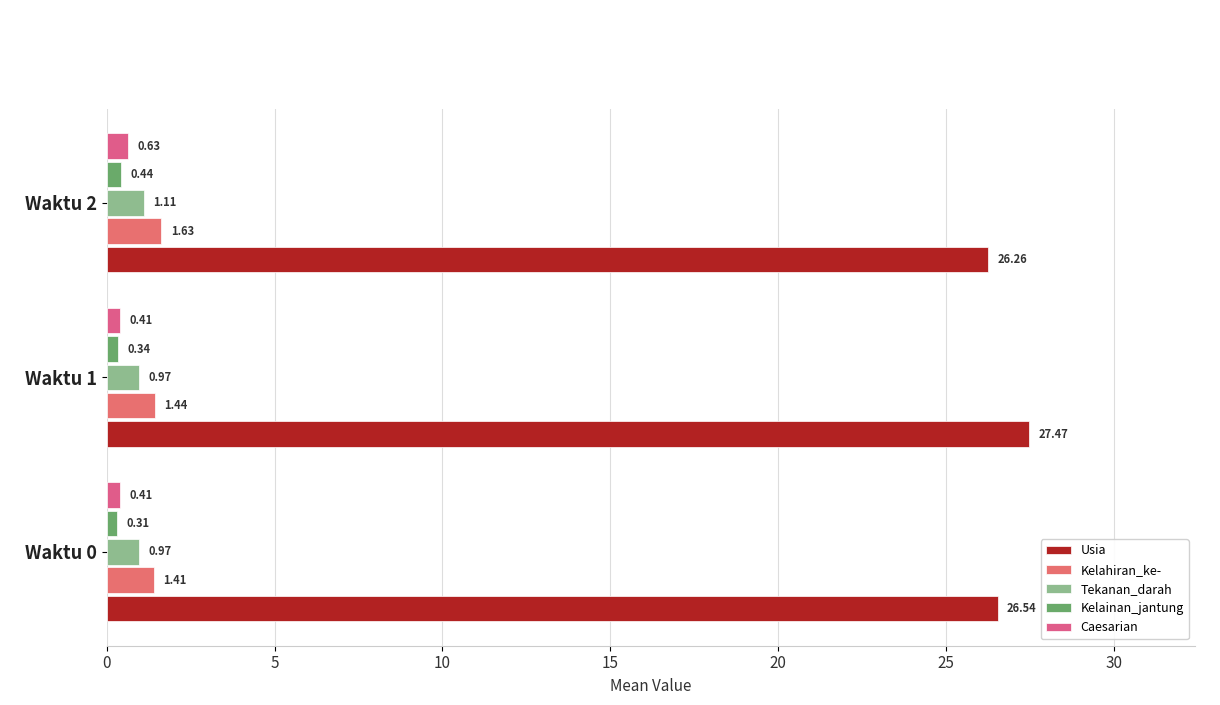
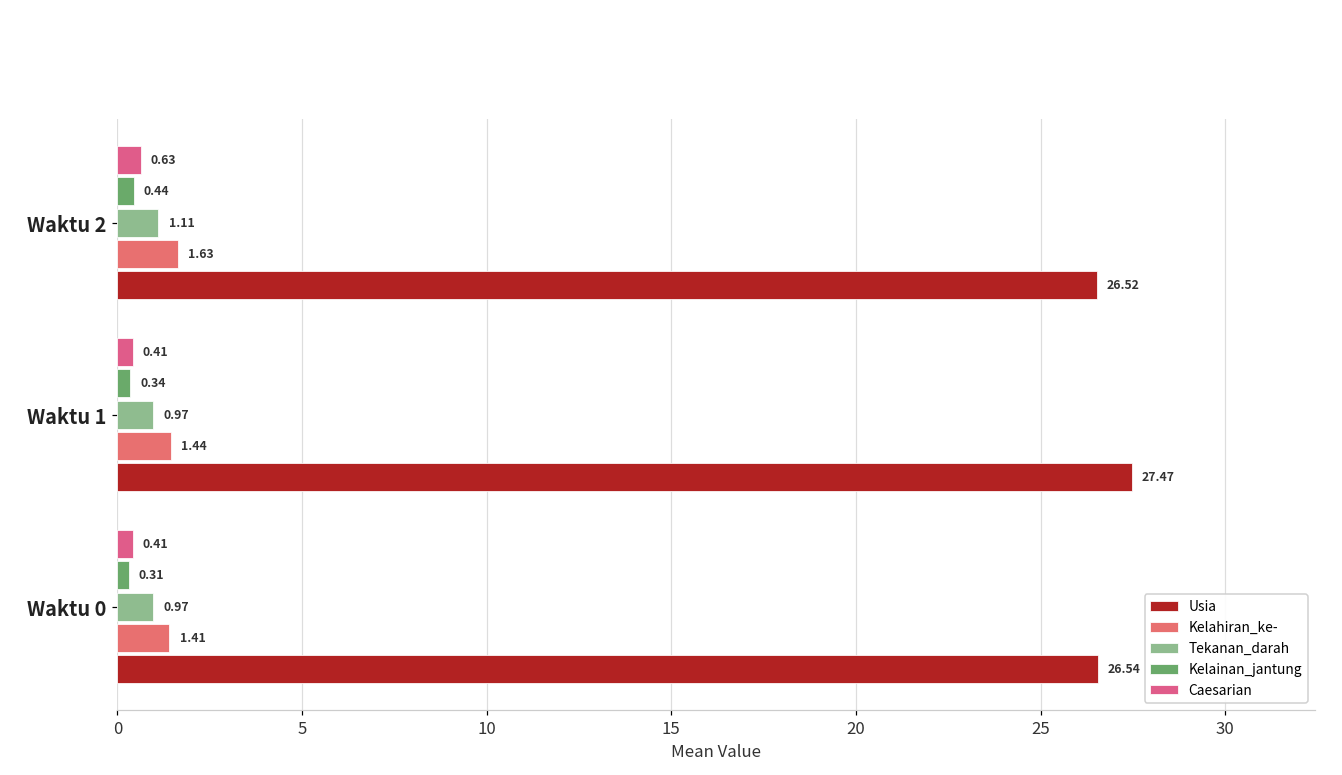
Usia, Waktu 2: 26.26 -> 26.52
